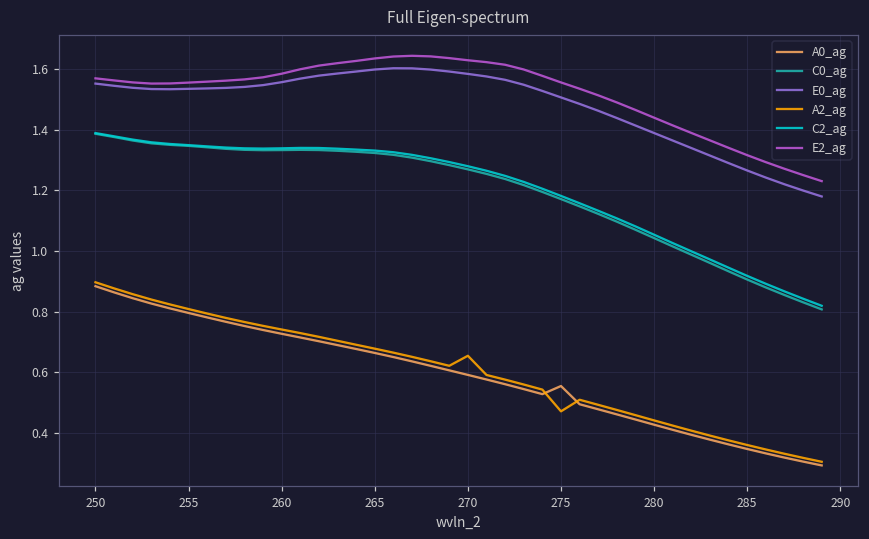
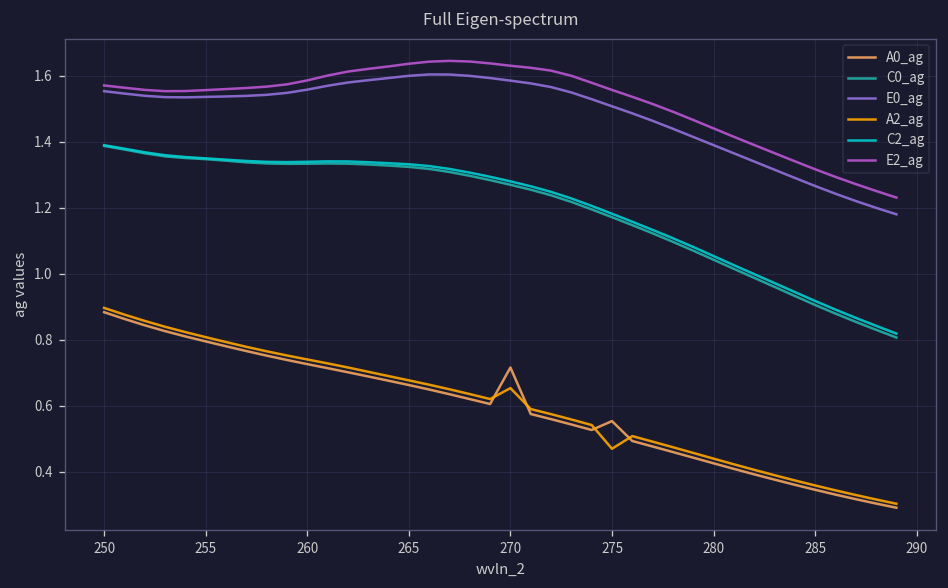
A0_ag, 270: 0.59 -> 0.72
